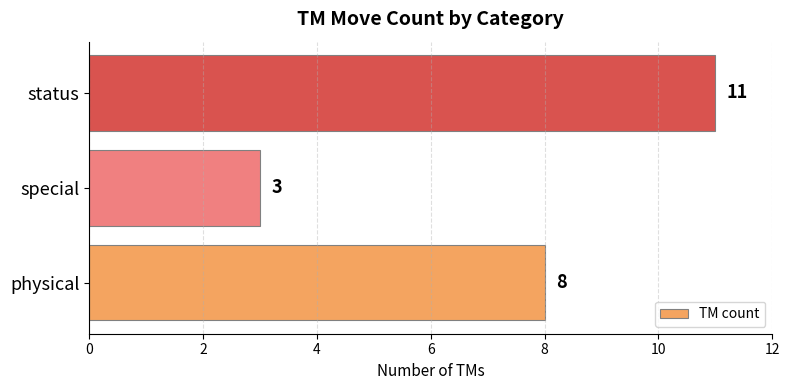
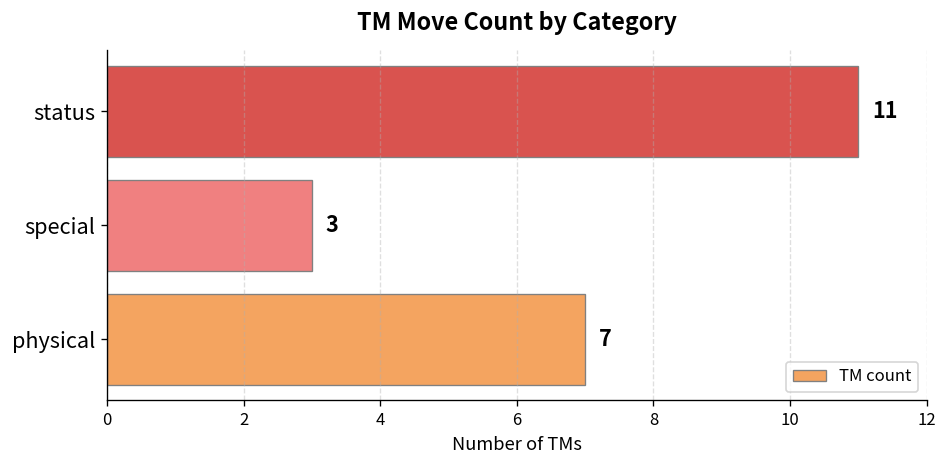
physical: 8 -> 7
